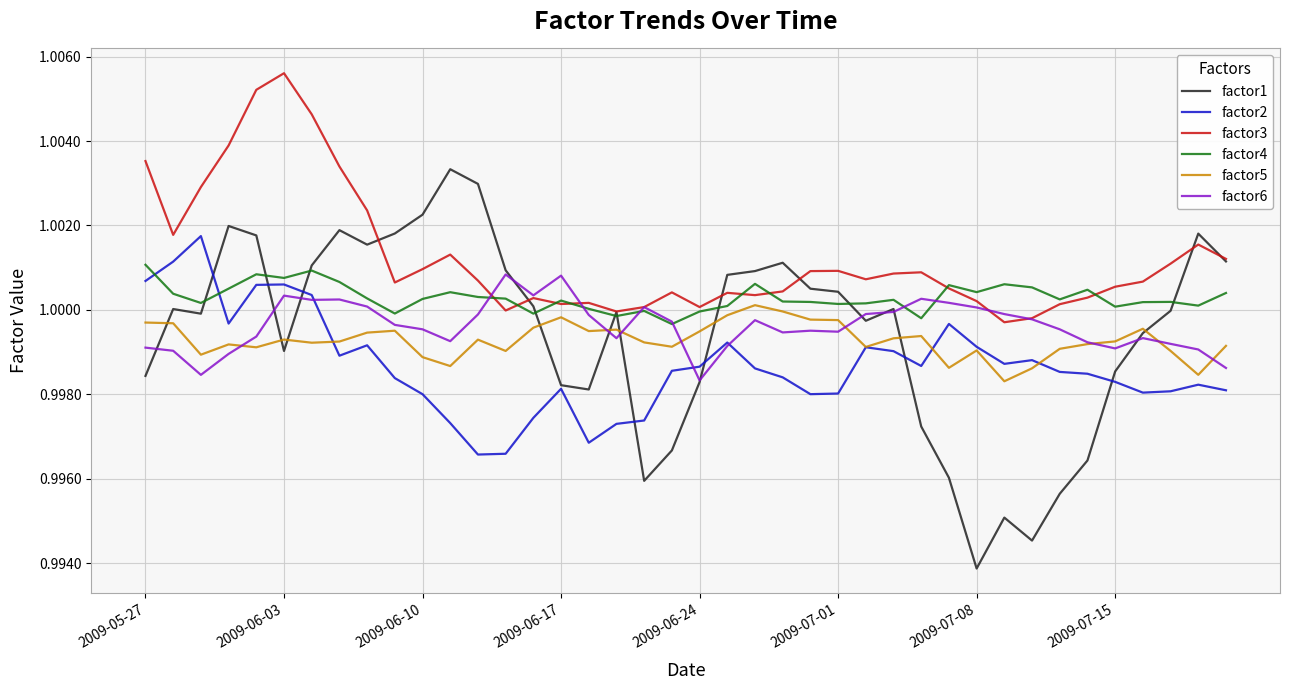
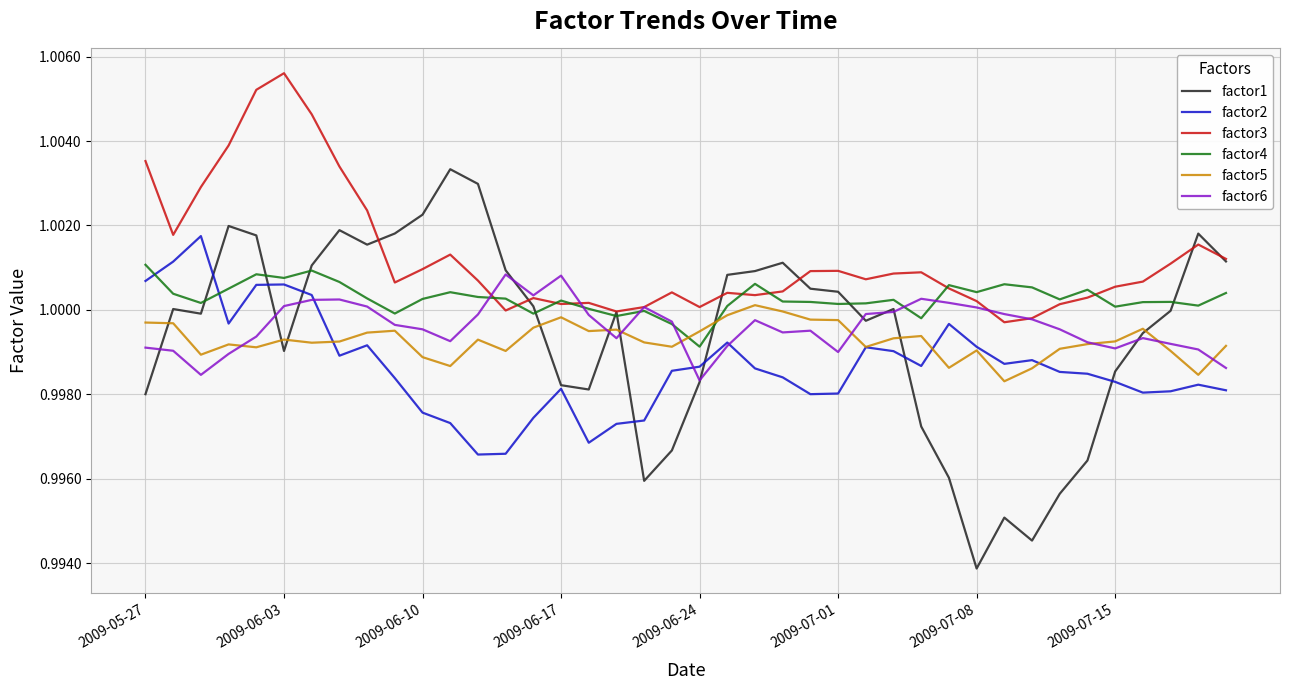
factor1, 2009-05-27: 0.9984 -> 0.9980
factor6, 2009-06-03: 1.0003 -> 1.0001
factor2, 2009-06-10: 0.9980 -> 0.9976
factor4, 2009-06-24: 1.0000 -> 0.9991
factor6, 2009-07-01: 0.9995 -> 0.9990
